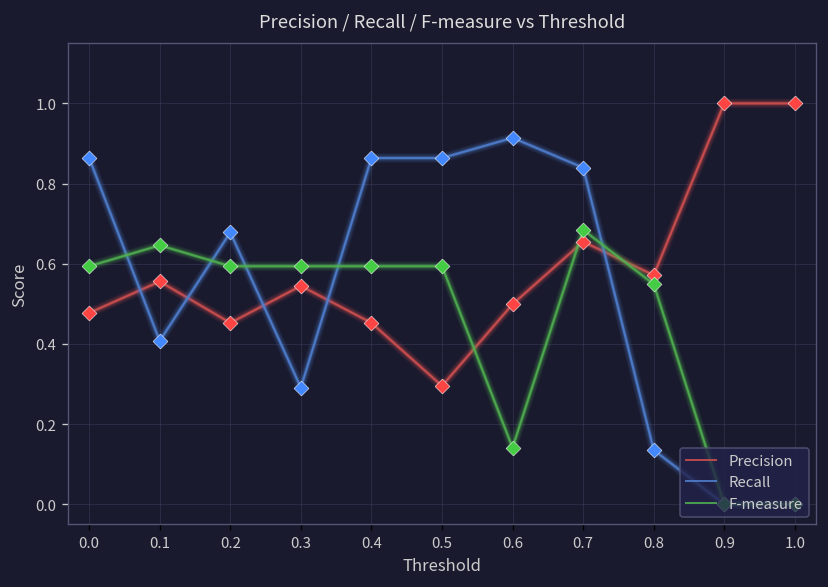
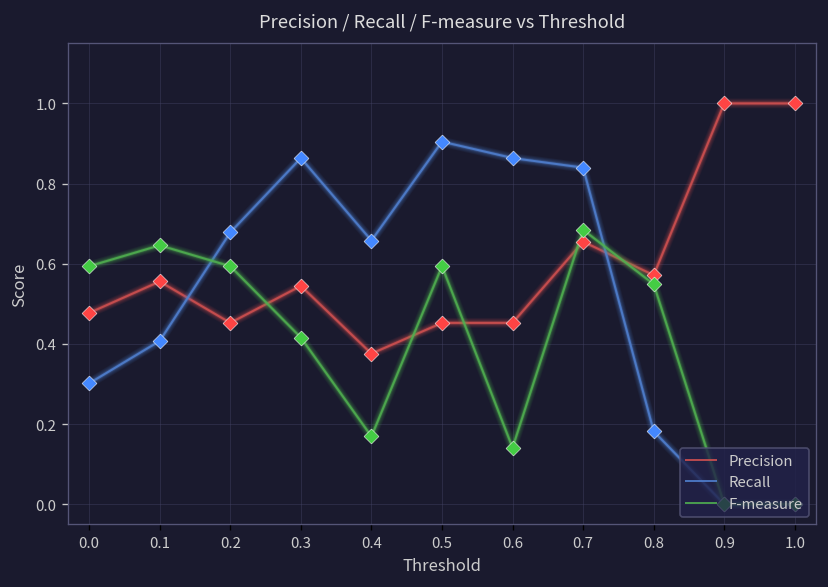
Recall, 0.0: 0.86 -> 0.30
Recall, 0.3: 0.29 -> 0.86
F-measure, 0.3: 0.59 -> 0.42
Precision, 0.4: 0.45 -> 0.38
Recall, 0.4: 0.86 -> 0.66
F-measure, 0.4: 0.59 -> 0.17
Precision, 0.5: 0.30 -> 0.45
Recall, 0.5: 0.86 -> 0.90
Precision, 0.6: 0.50 -> 0.45
Recall, 0.6: 0.91 -> 0.86
Recall, 0.8: 0.14 -> 0.18
